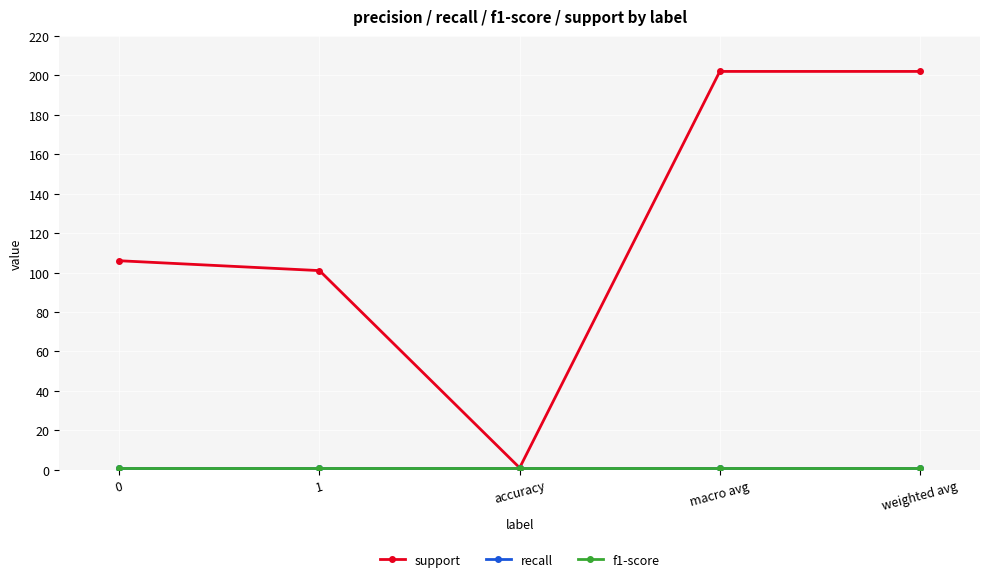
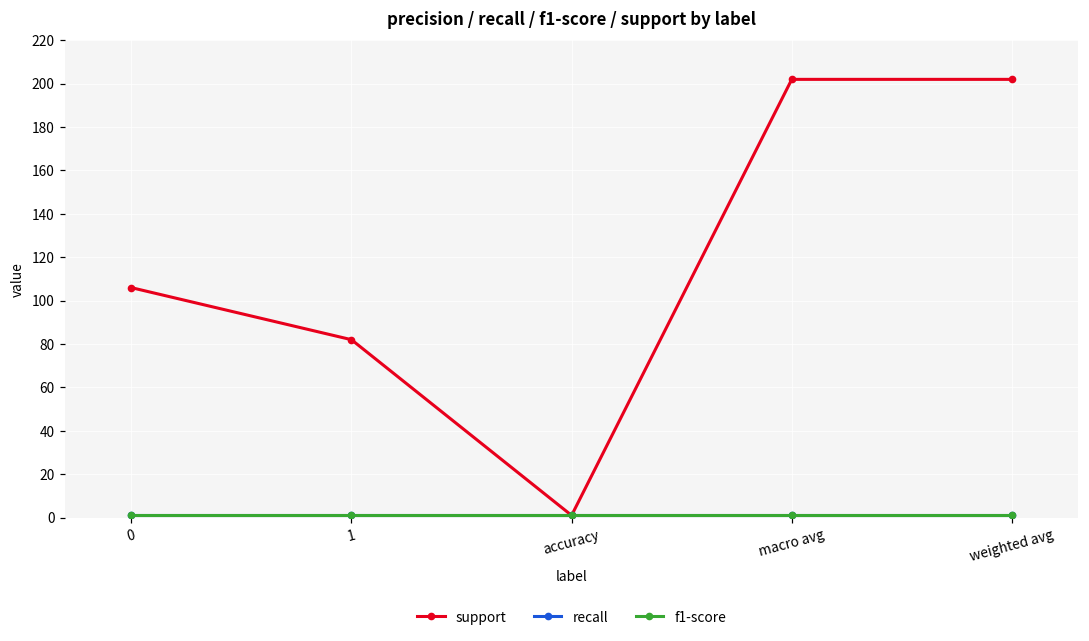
support, 1: 101 -> 82
